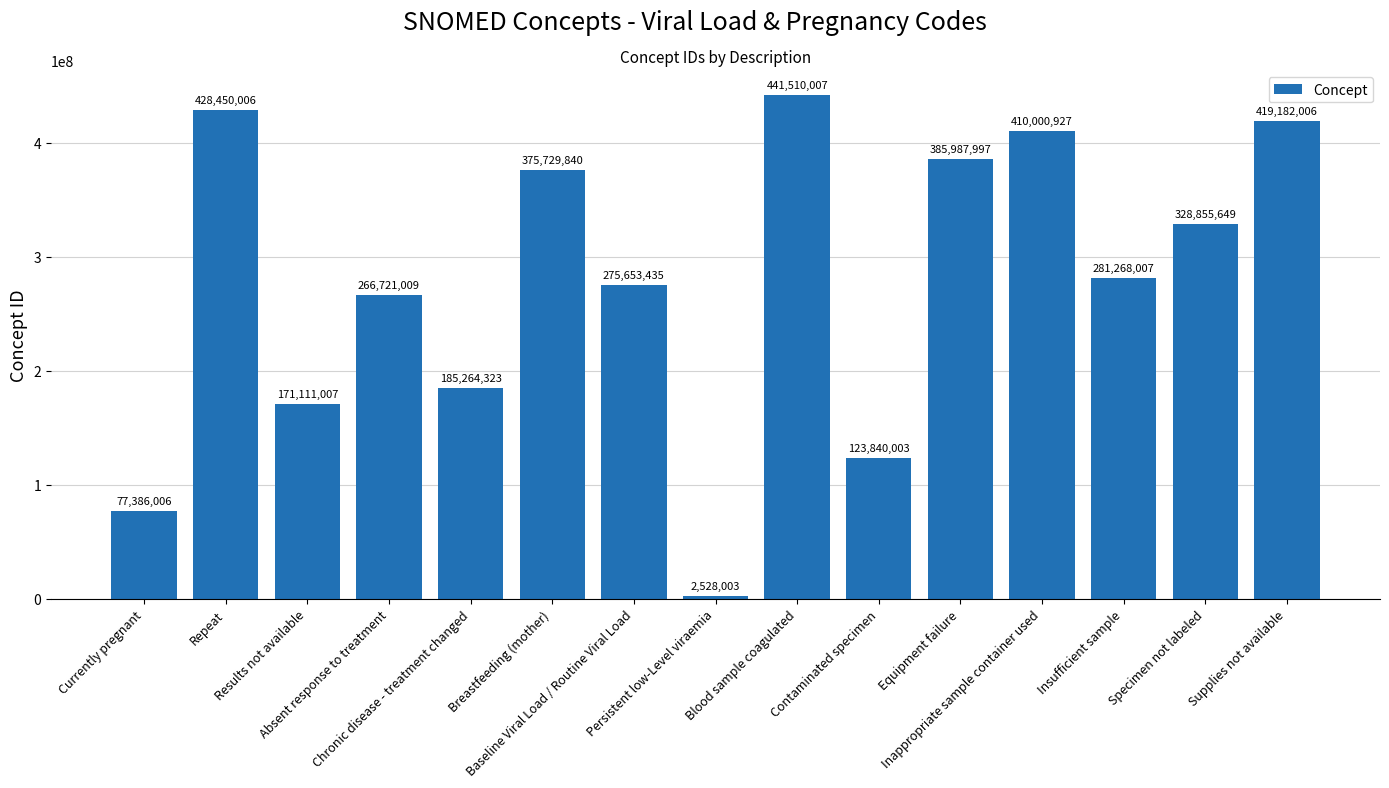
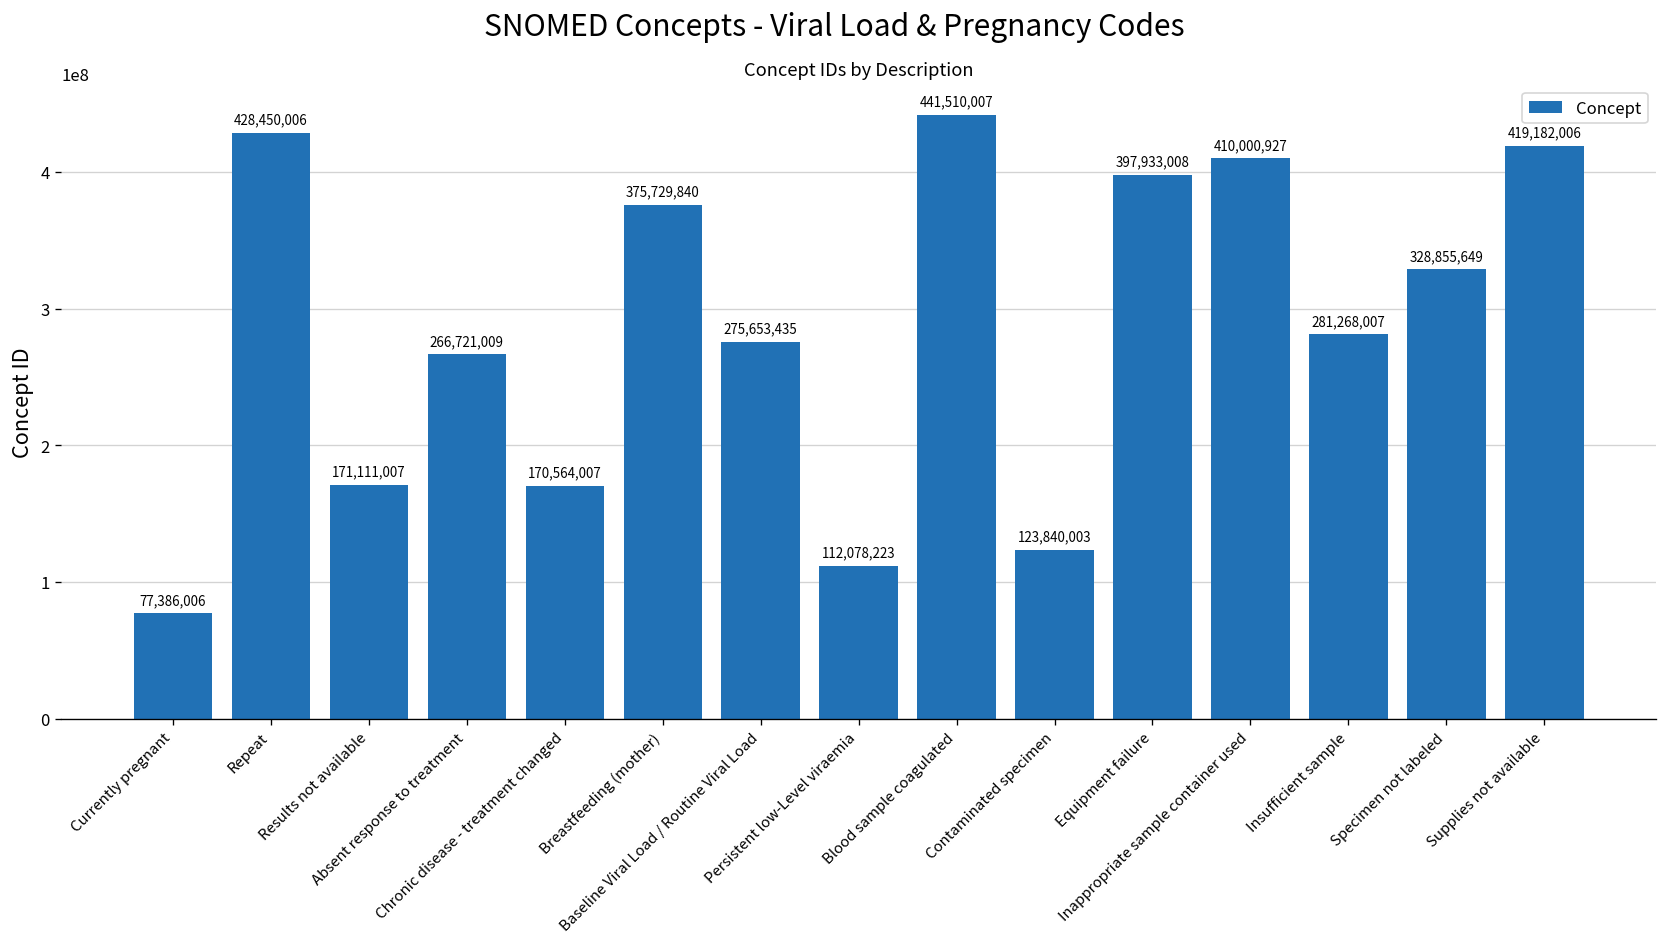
Chronic disease - treatment changed: 185,264,323 -> 170,564,007
Persistent low-Level viraemia: 2,528,003 -> 112,078,223
Equipment failure: 385,987,997 -> 397,933,008
